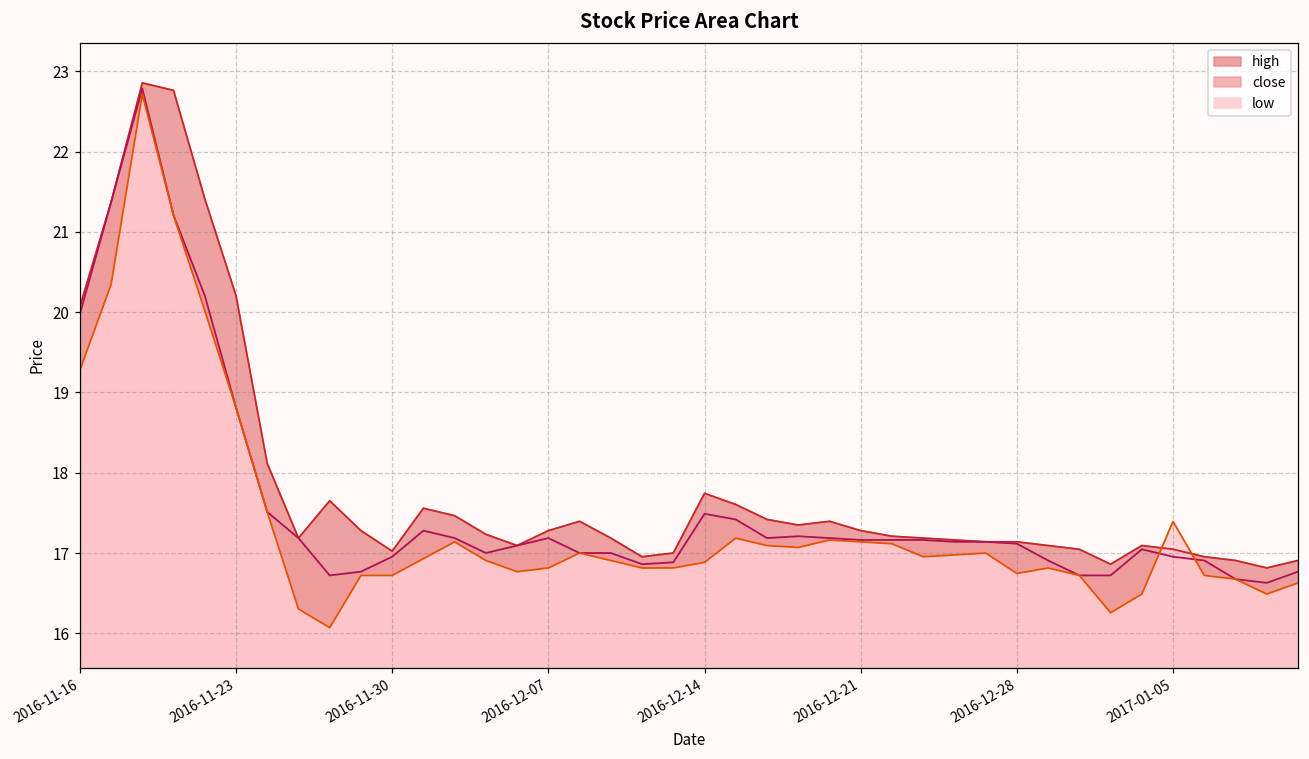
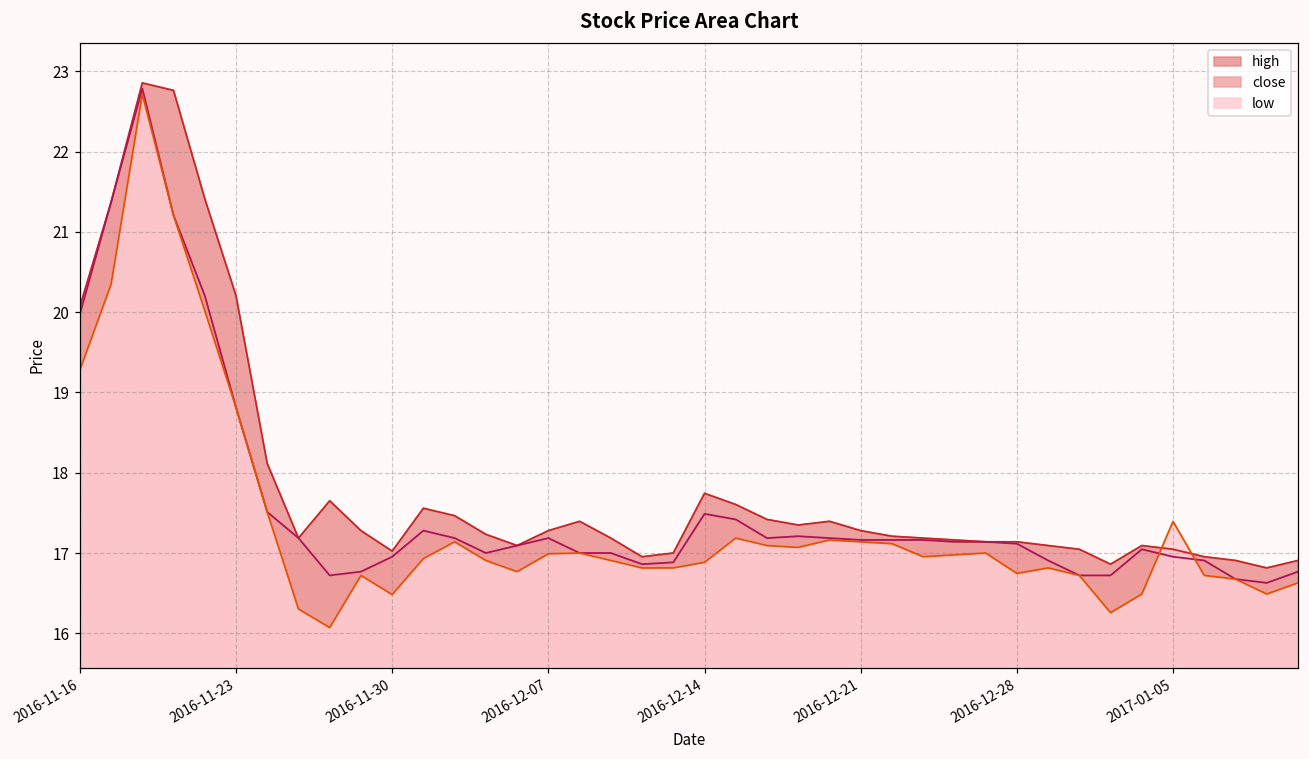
low, 2016-11-30: 16.7 -> 16.5
low, 2016-12-07: 16.8 -> 17.0
